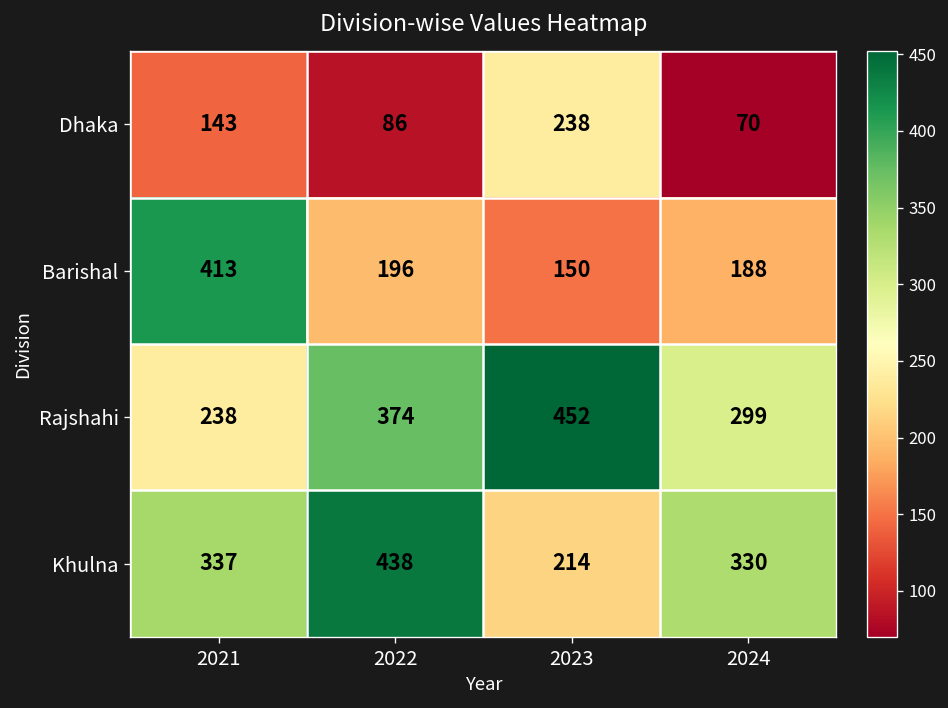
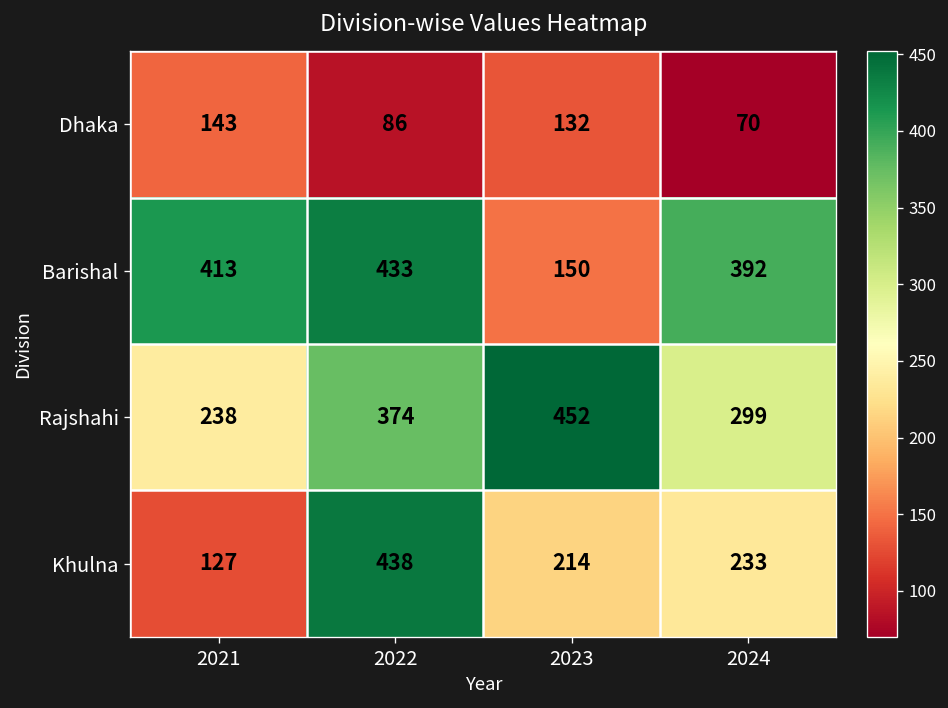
Dhaka, 2023: 238 -> 132
Barishal, 2022: 196 -> 433
Barishal, 2024: 188 -> 392
Khulna, 2021: 337 -> 127
Khulna, 2024: 330 -> 233
